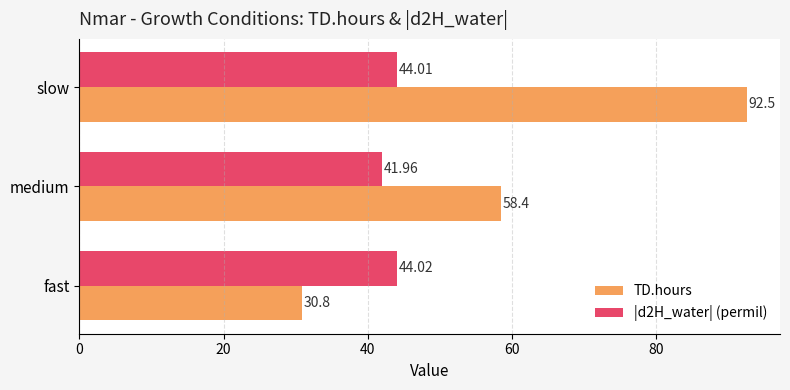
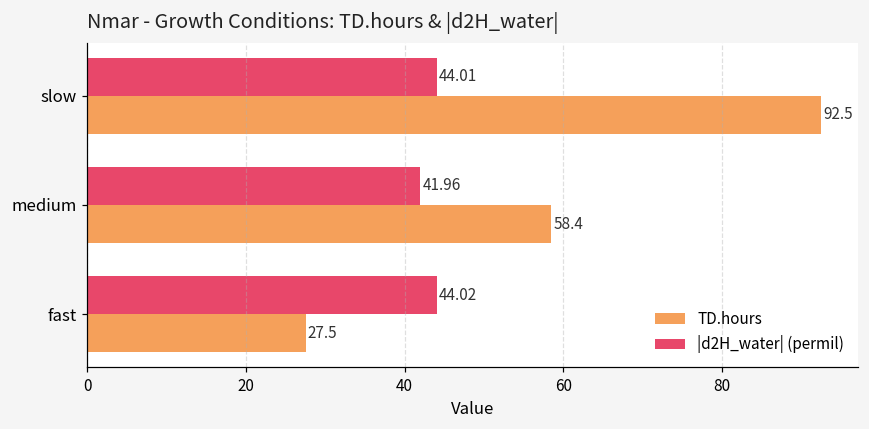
TD.hours, fast: 30.8 -> 27.5
